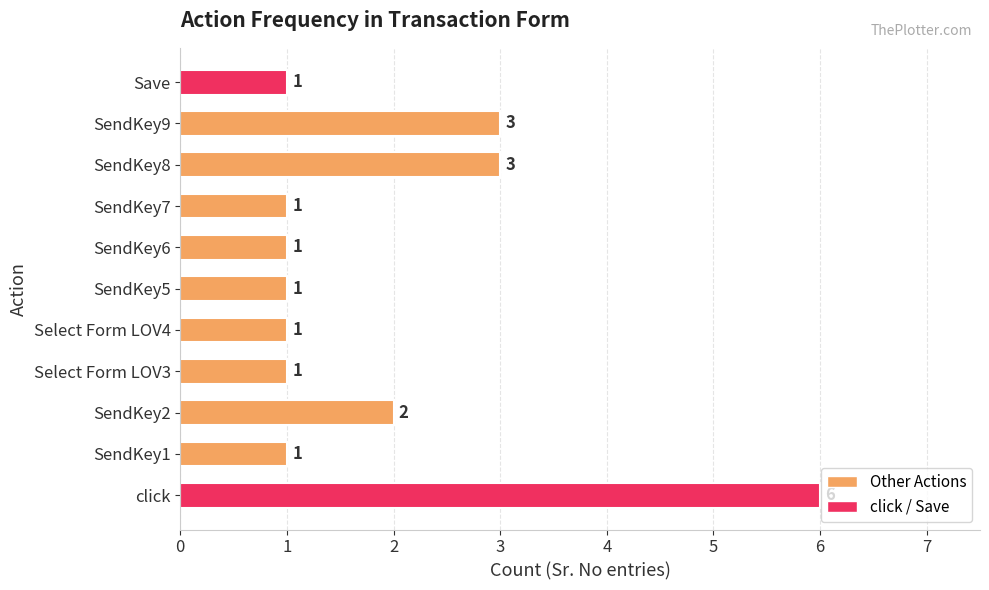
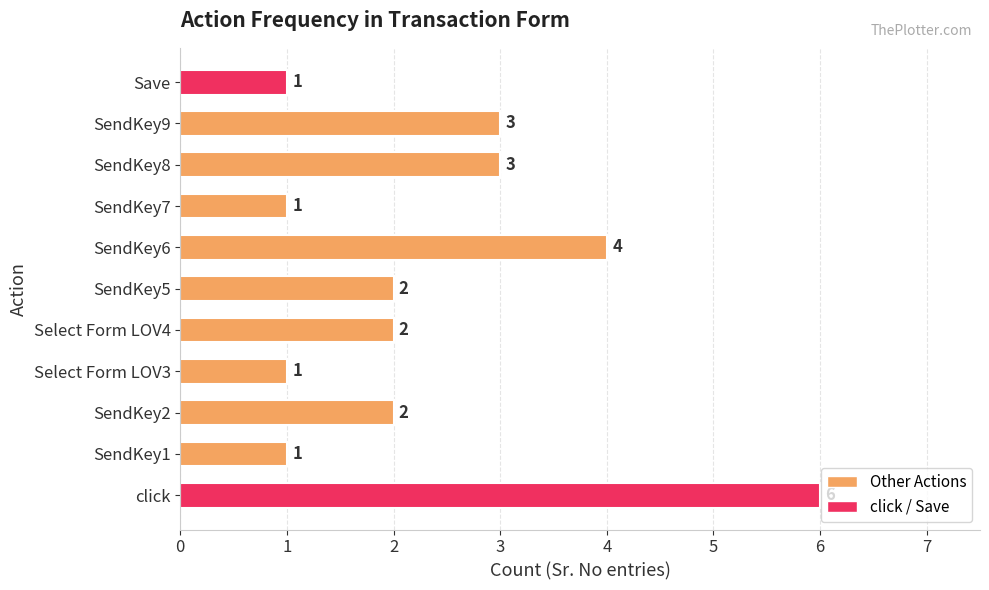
SendKey6: 1 -> 4
SendKey5: 1 -> 2
Select Form LOV4: 1 -> 2
